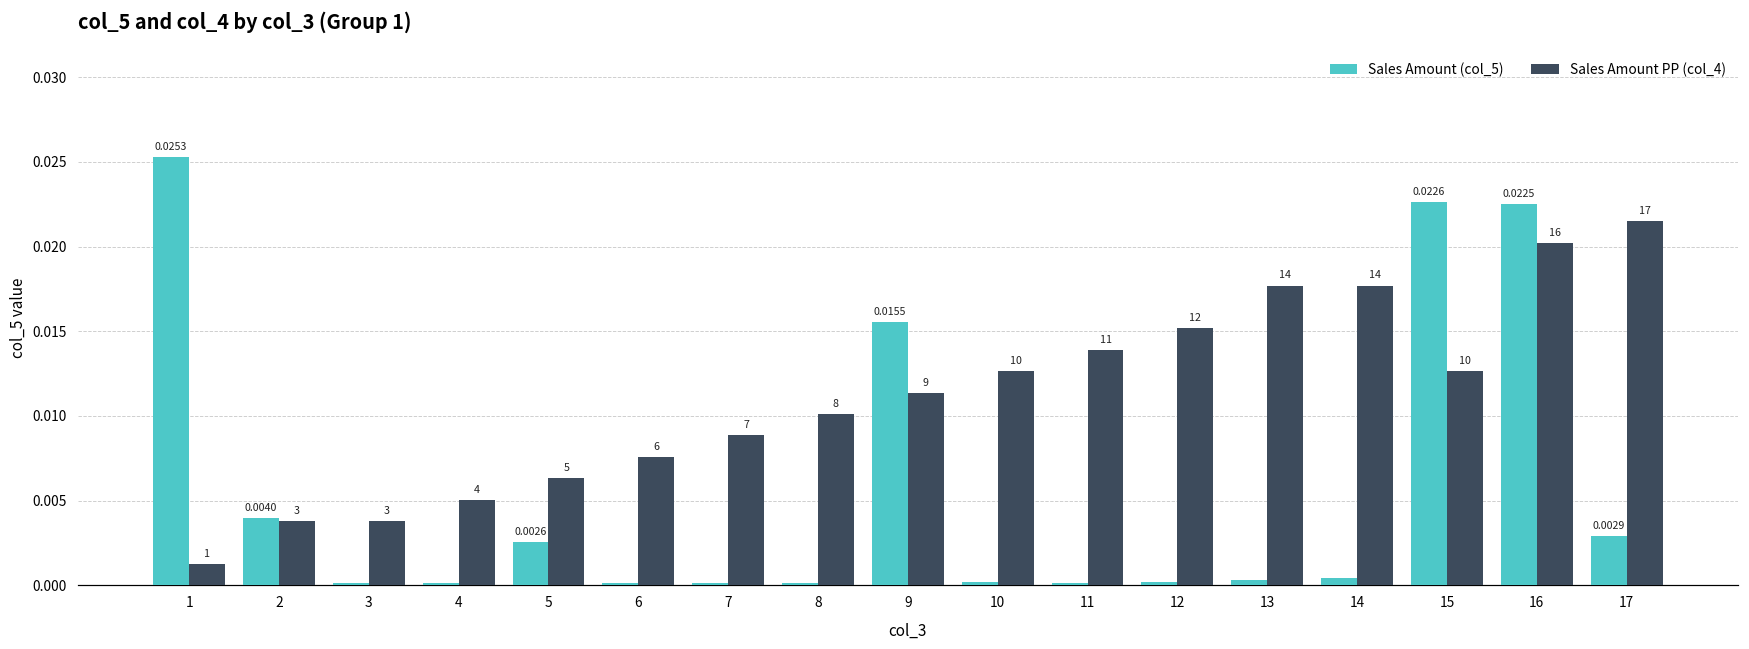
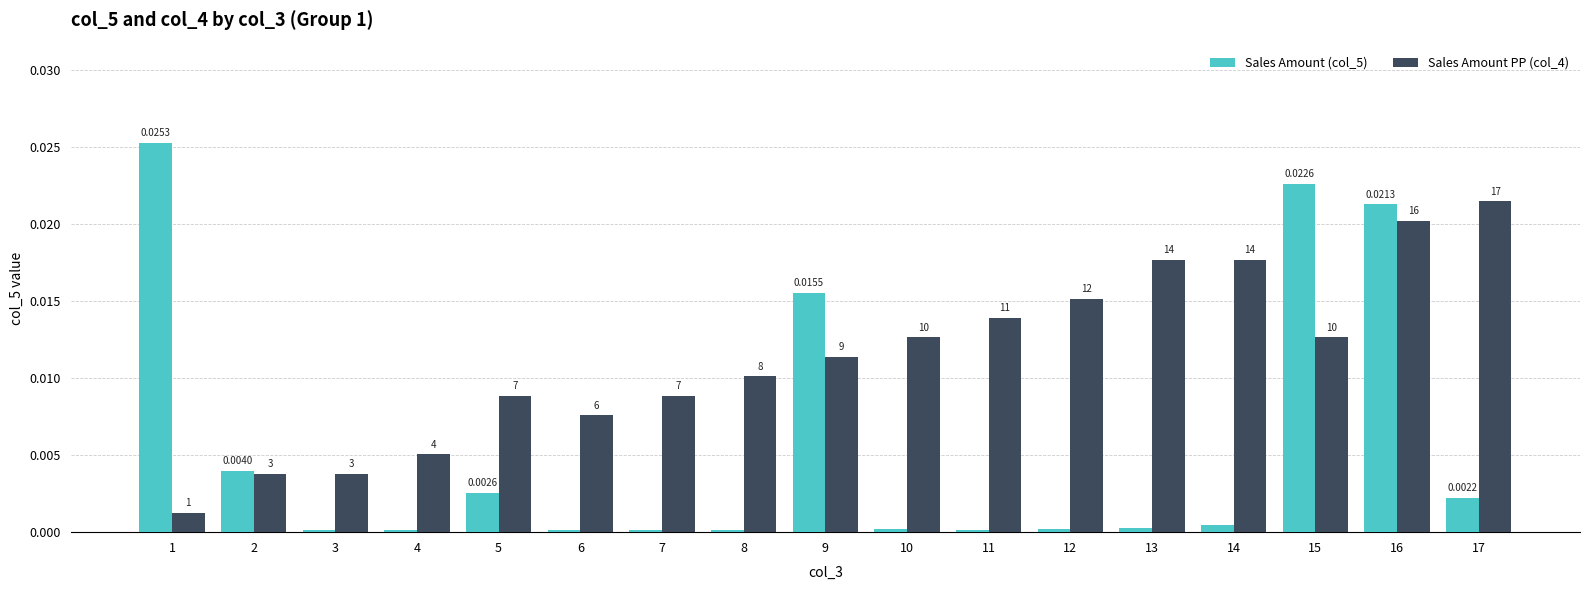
Sales Amount PP (col_4), 5: 5 -> 7
Sales Amount (col_5), 16: 0.0225 -> 0.0213
Sales Amount (col_5), 17: 0.0029 -> 0.0022
